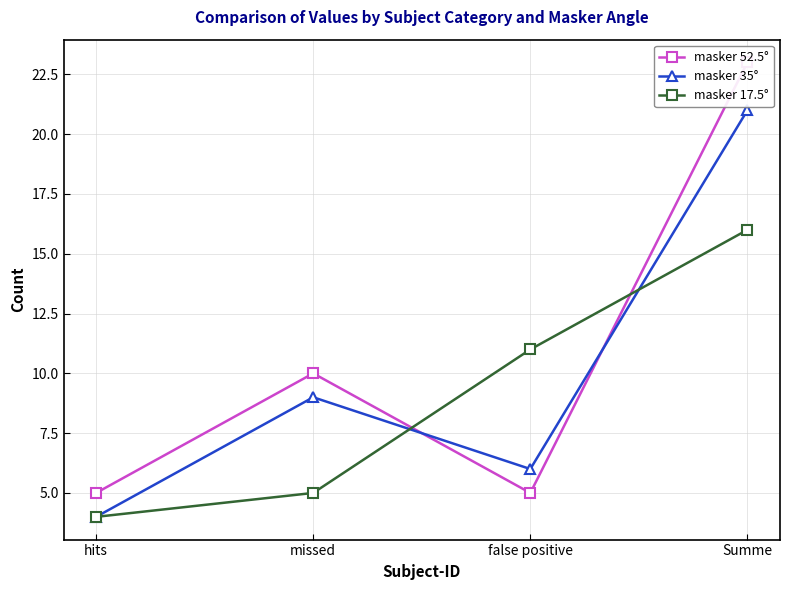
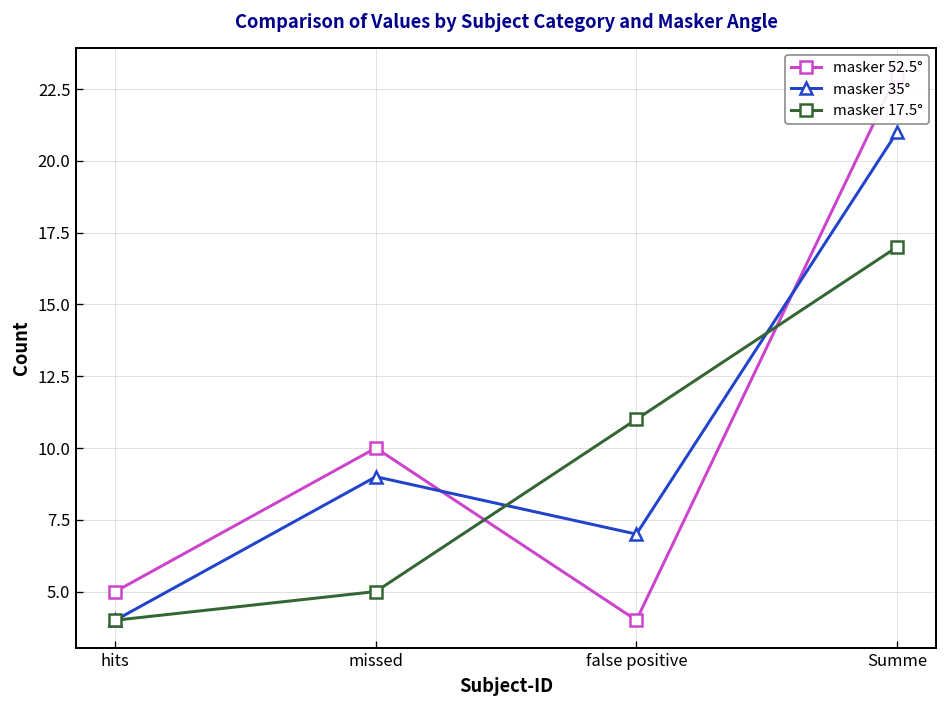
masker 52.5°, false positive: 5 -> 4
masker 35°, false positive: 6 -> 7
masker 17.5°, Summe: 16 -> 17
